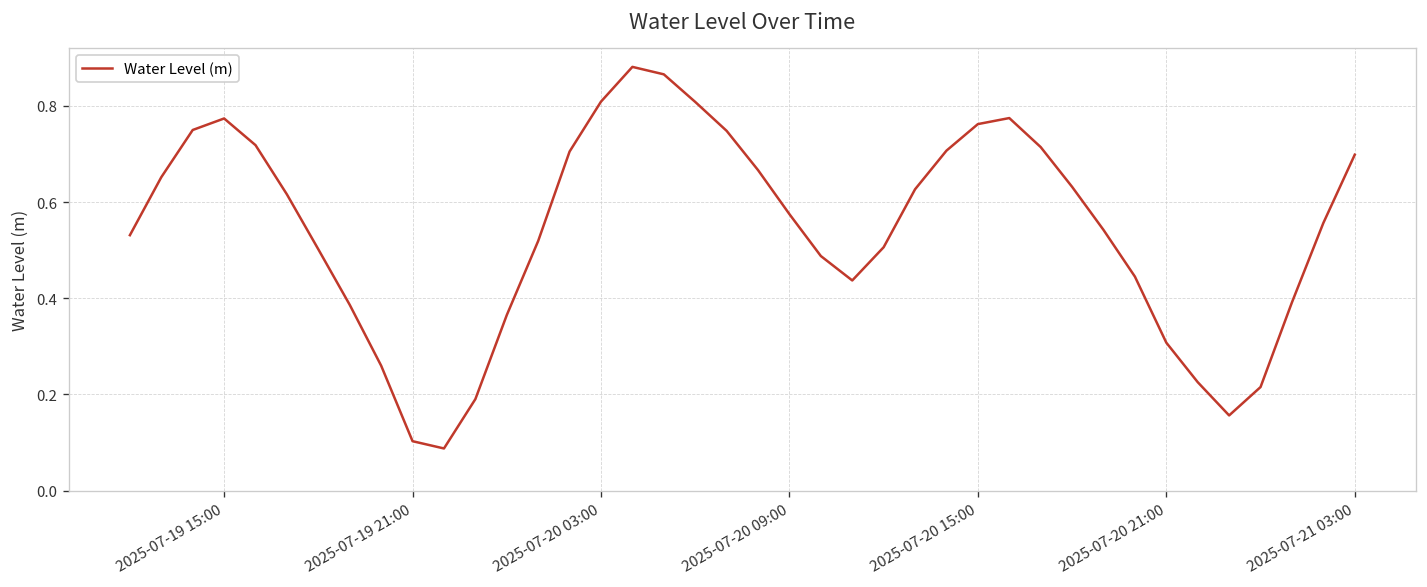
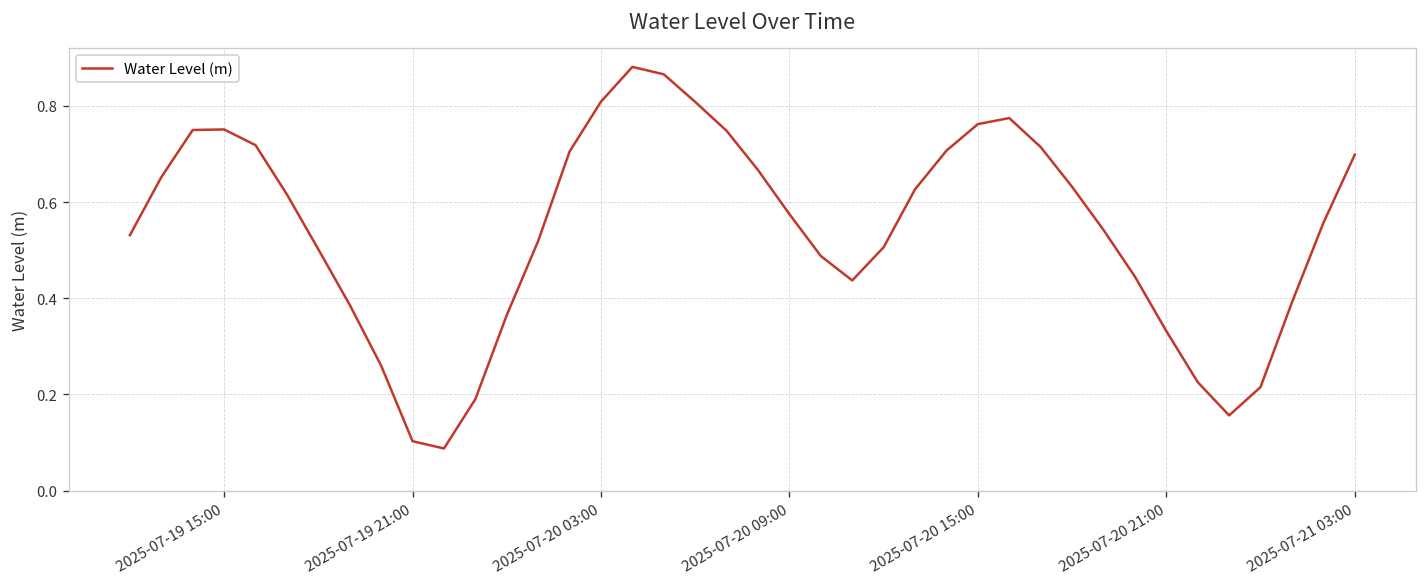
2025-07-19 15:00: 0.77 -> 0.75
2025-07-20 21:00: 0.31 -> 0.33
